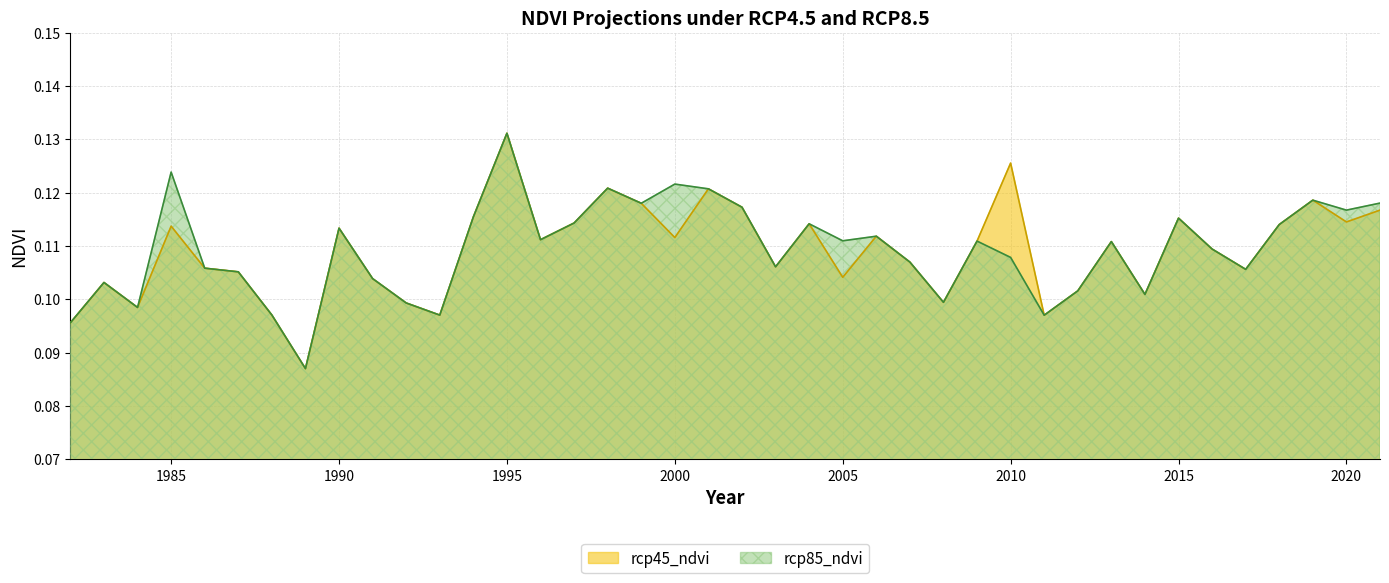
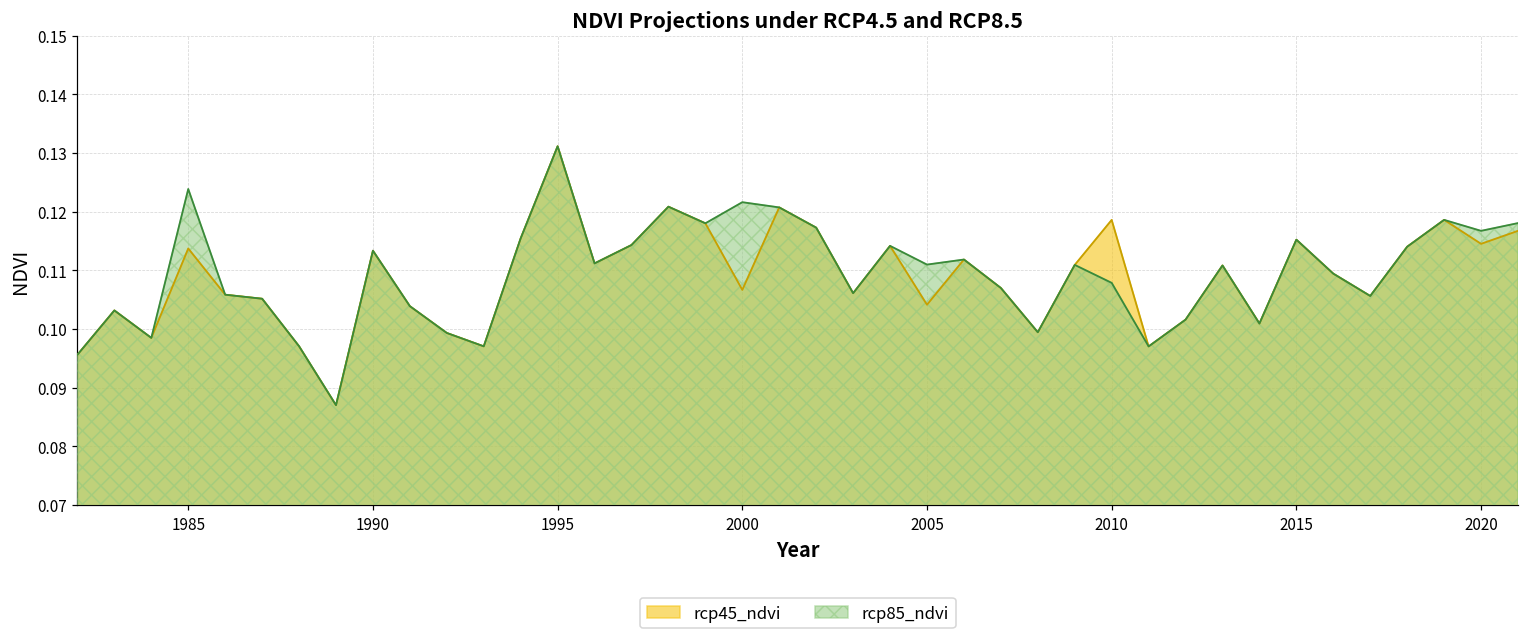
rcp45_ndvi, 2000: 0.112 -> 0.107
rcp45_ndvi, 2010: 0.126 -> 0.119
